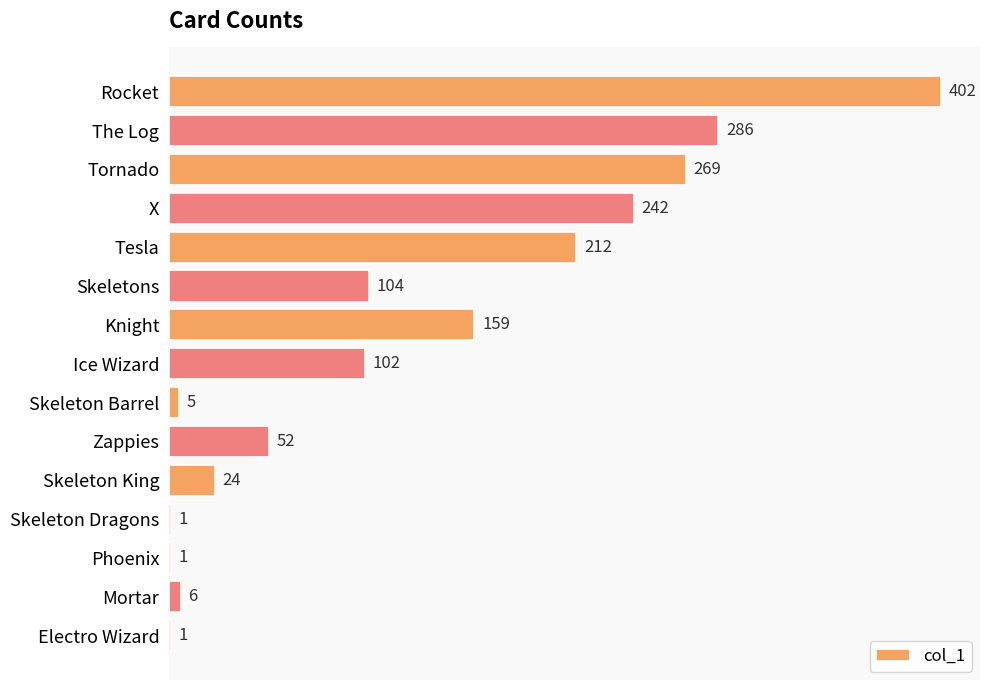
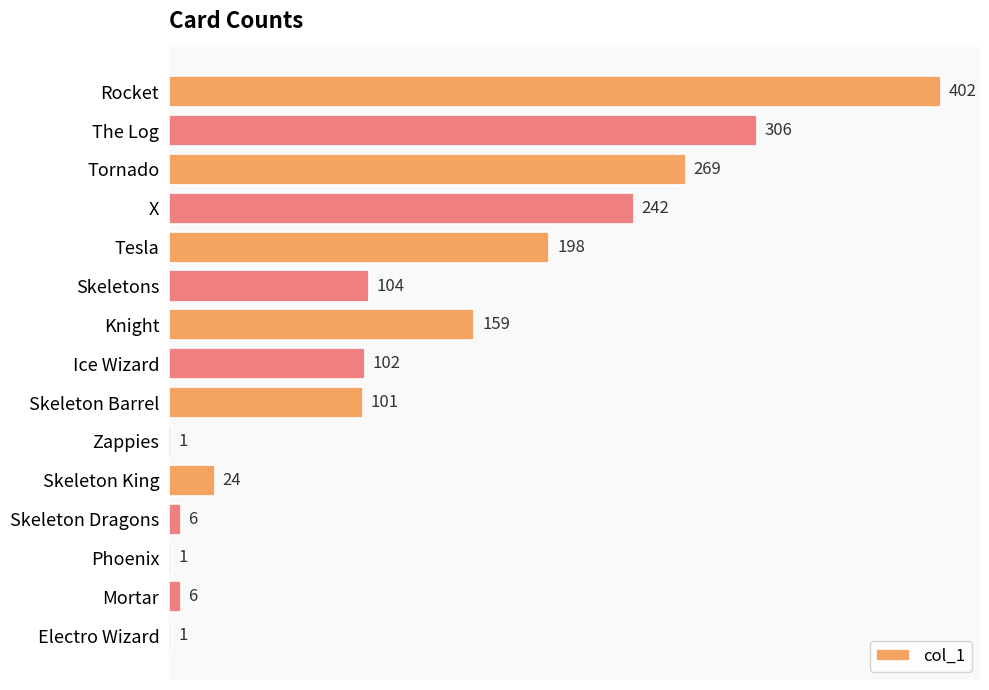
The Log: 286 -> 306
Tesla: 212 -> 198
Skeleton Barrel: 5 -> 101
Zappies: 52 -> 1
Skeleton Dragons: 1 -> 6
